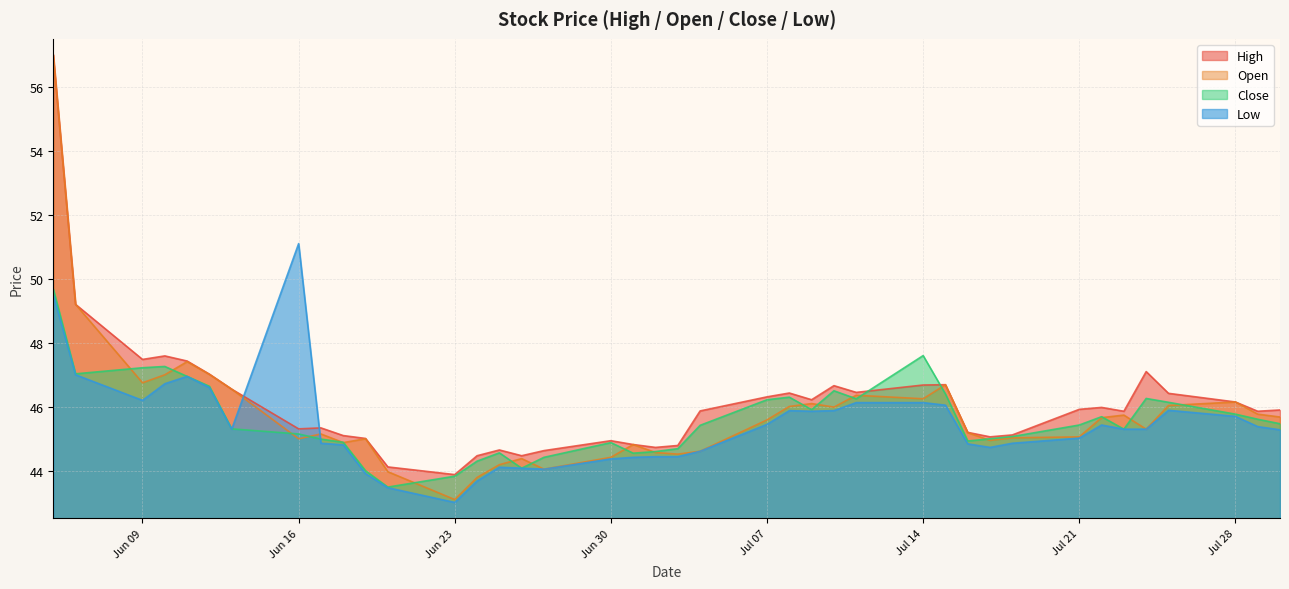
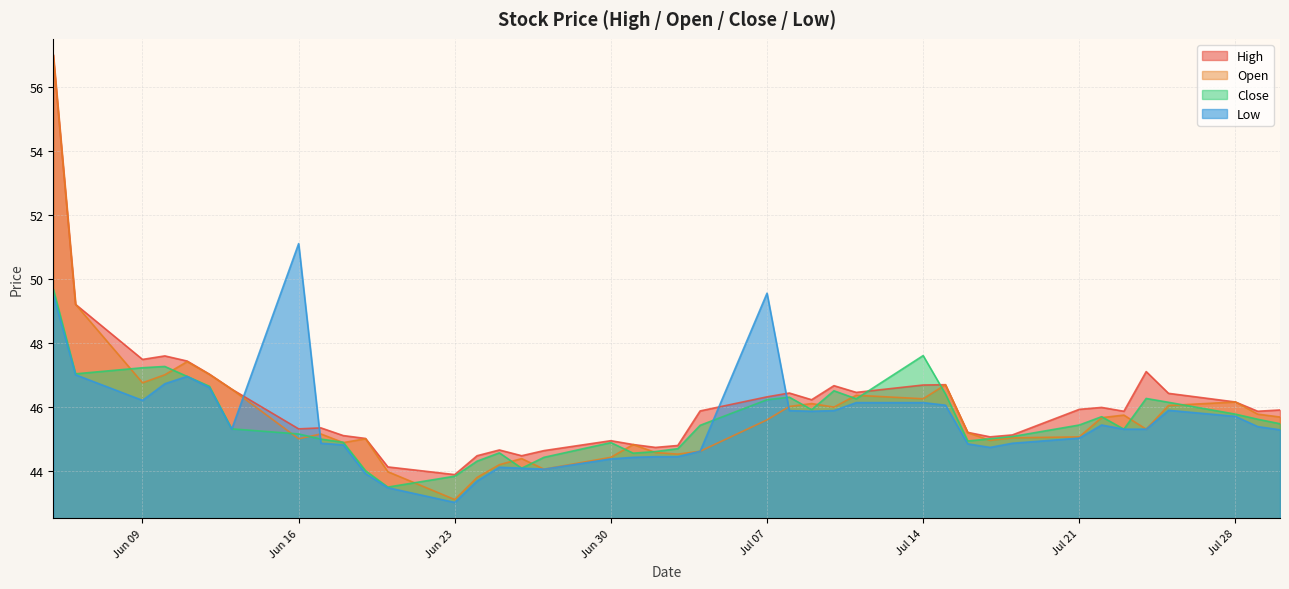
Low, Jul 07: 45.5 -> 49.6
